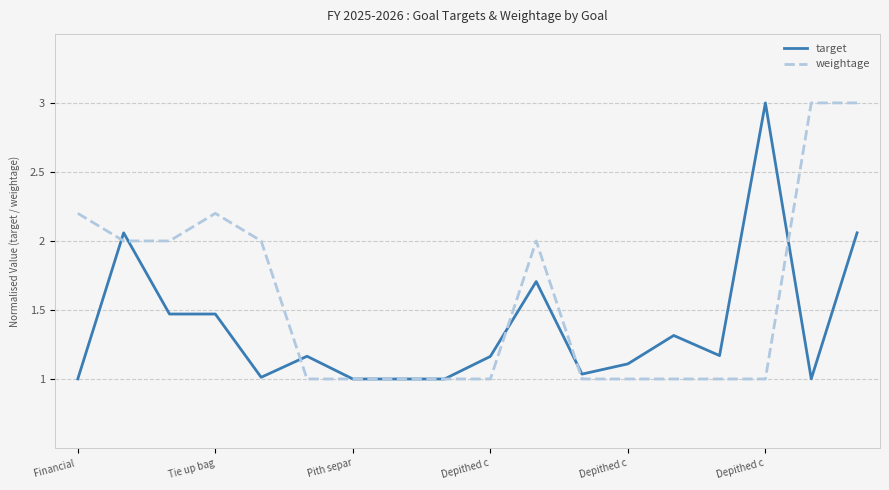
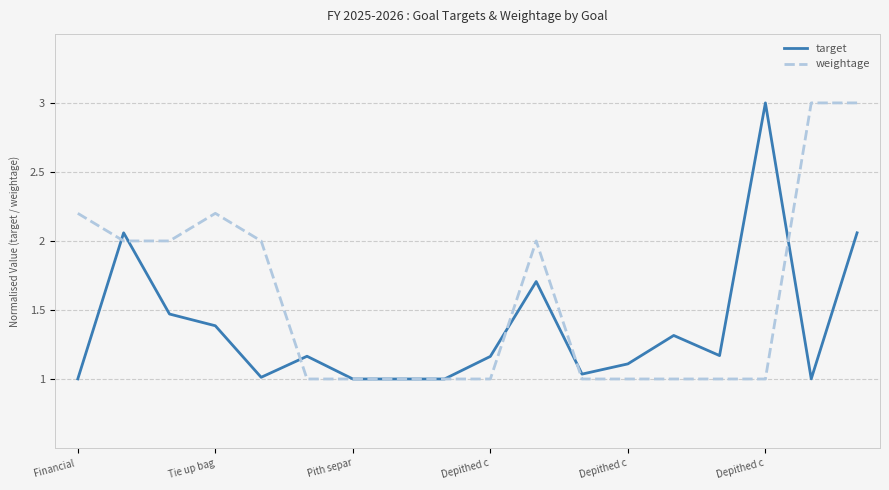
target, Tie up bag: 1.47 -> 1.39
